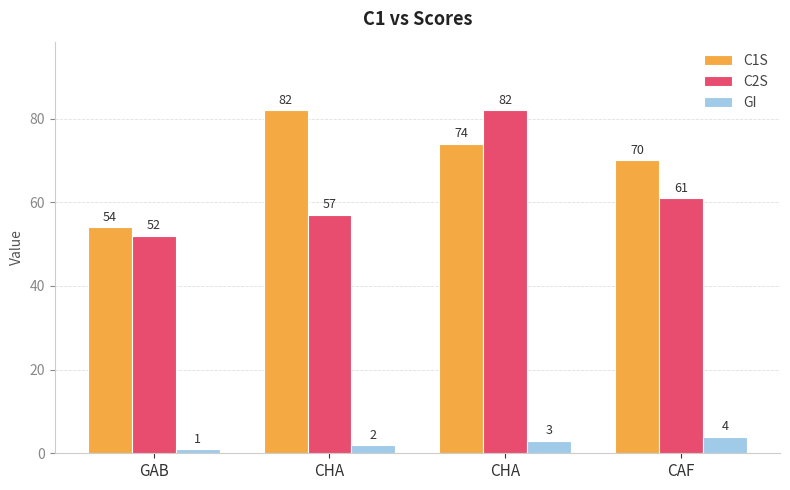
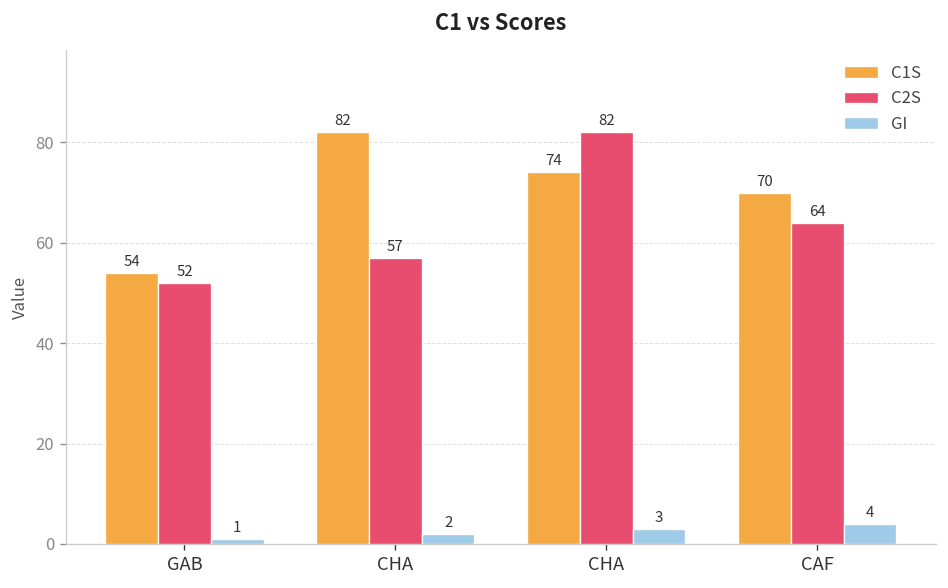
C2S, CAF: 61 -> 64
